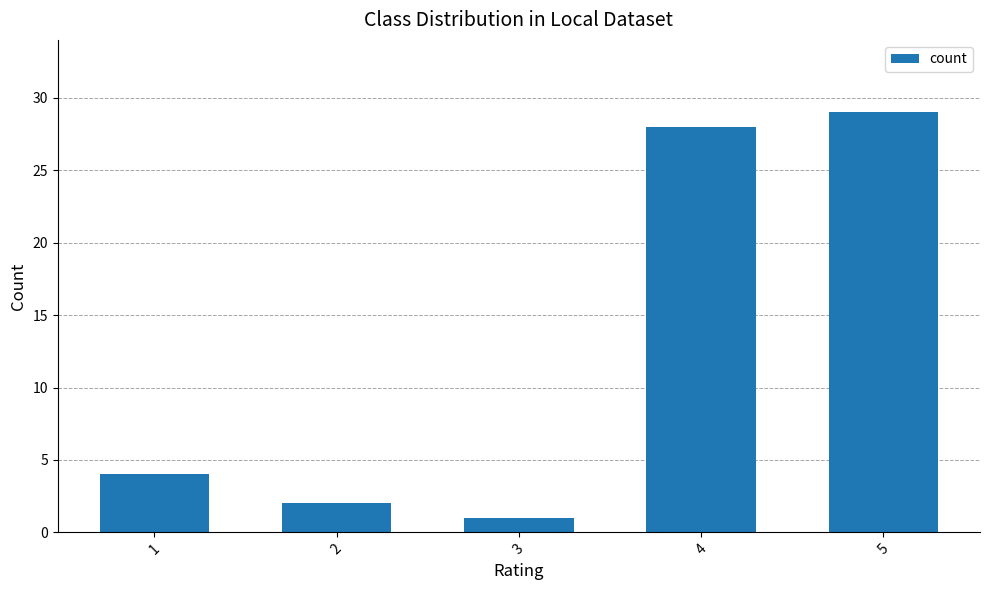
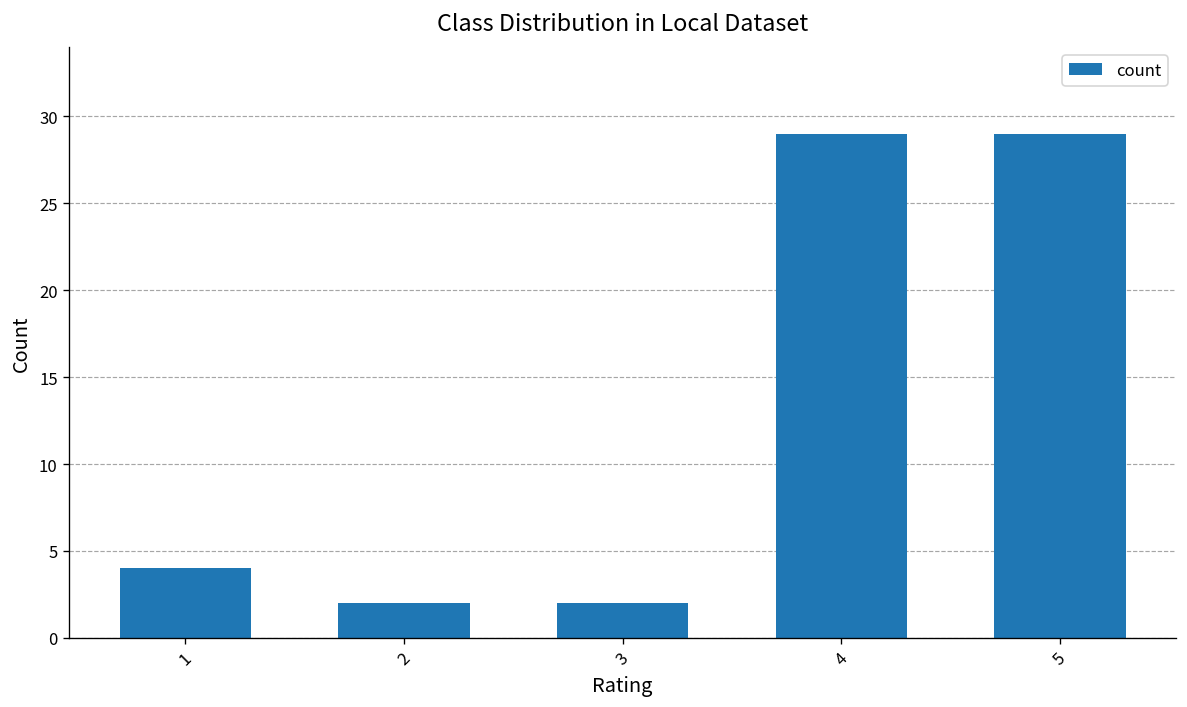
3: 1 -> 2
4: 28 -> 29
